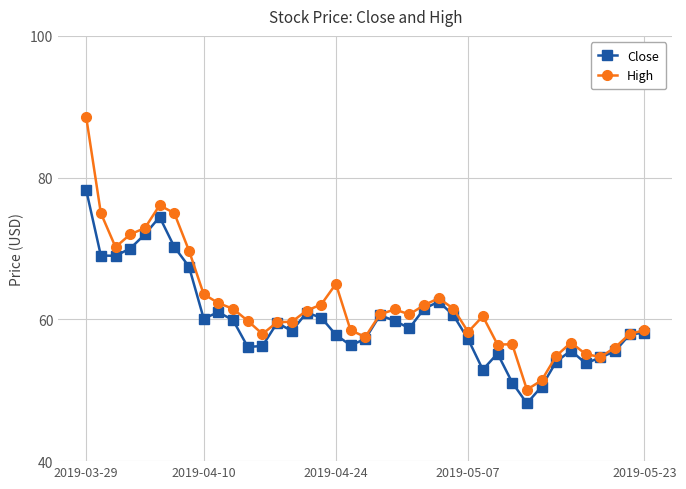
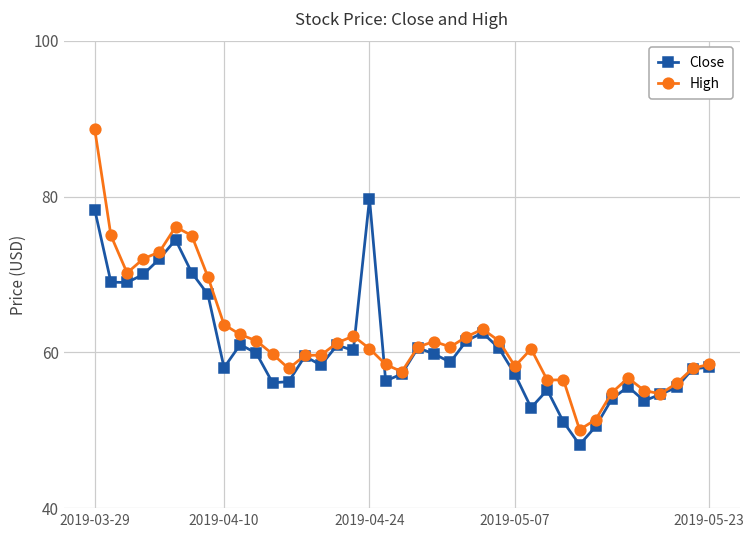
Close, 2019-04-10: 60 -> 58
Close, 2019-04-24: 58 -> 80
High, 2019-04-24: 65 -> 60
